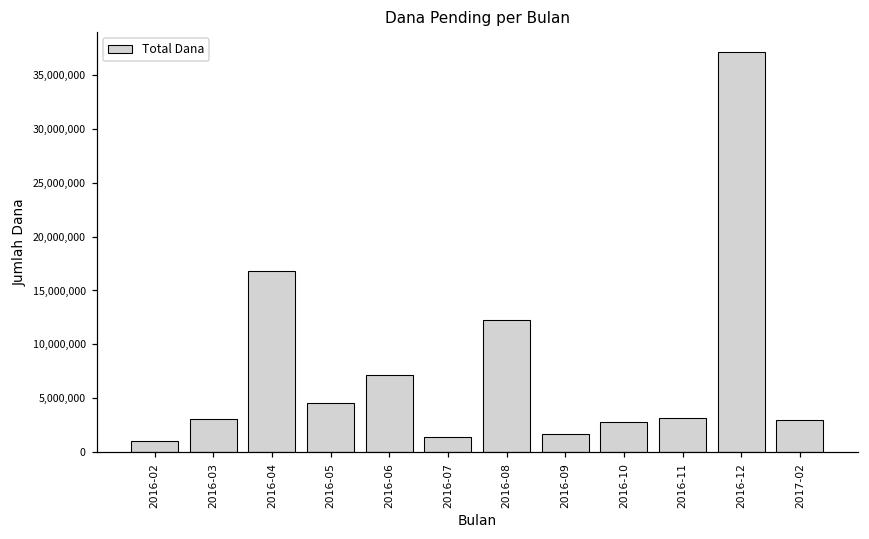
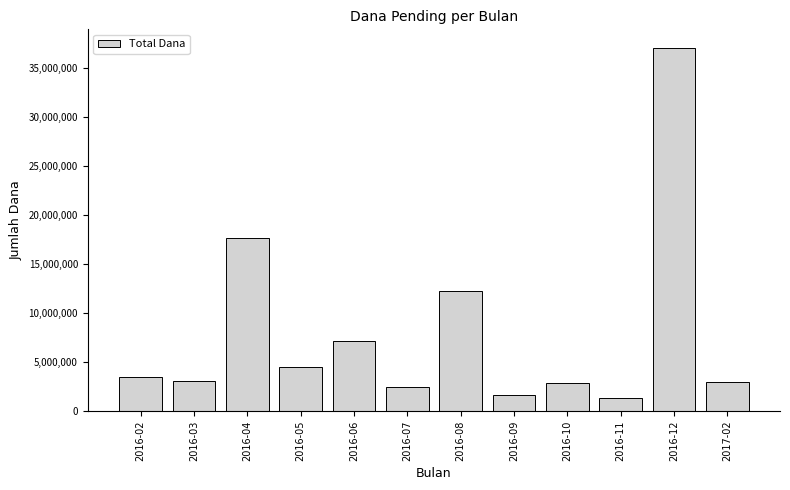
2016-02: 1,000,000 -> 4,000,000
2016-04: 17,000,000 -> 18,000,000
2016-07: 1,000,000 -> 3,000,000
2016-11: 3,000,000 -> 1,000,000
